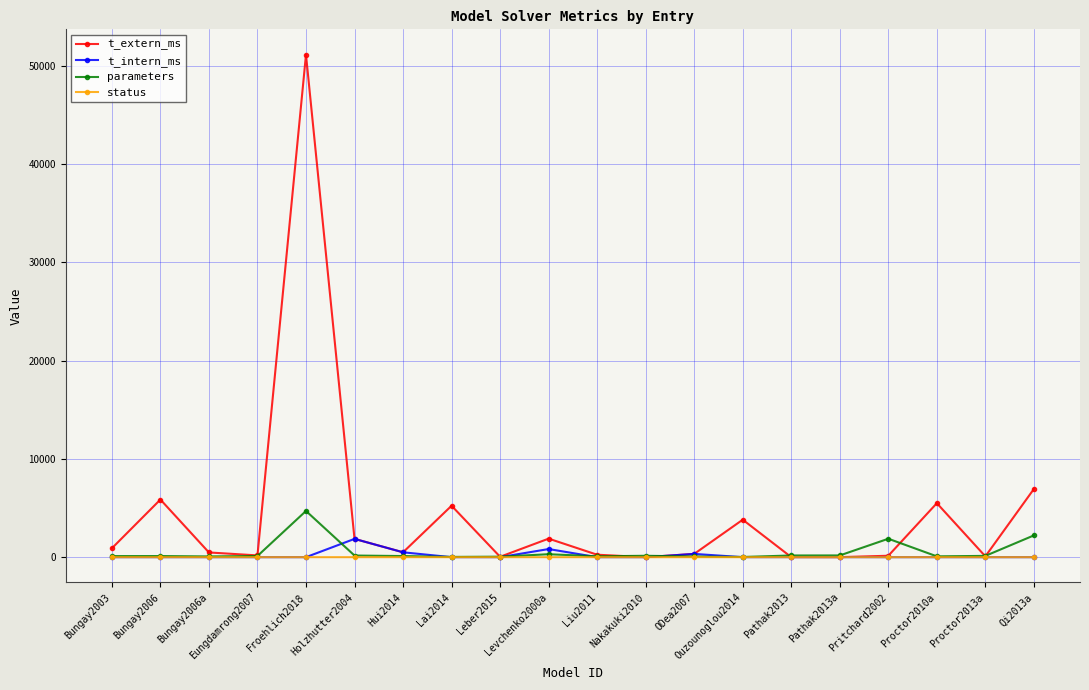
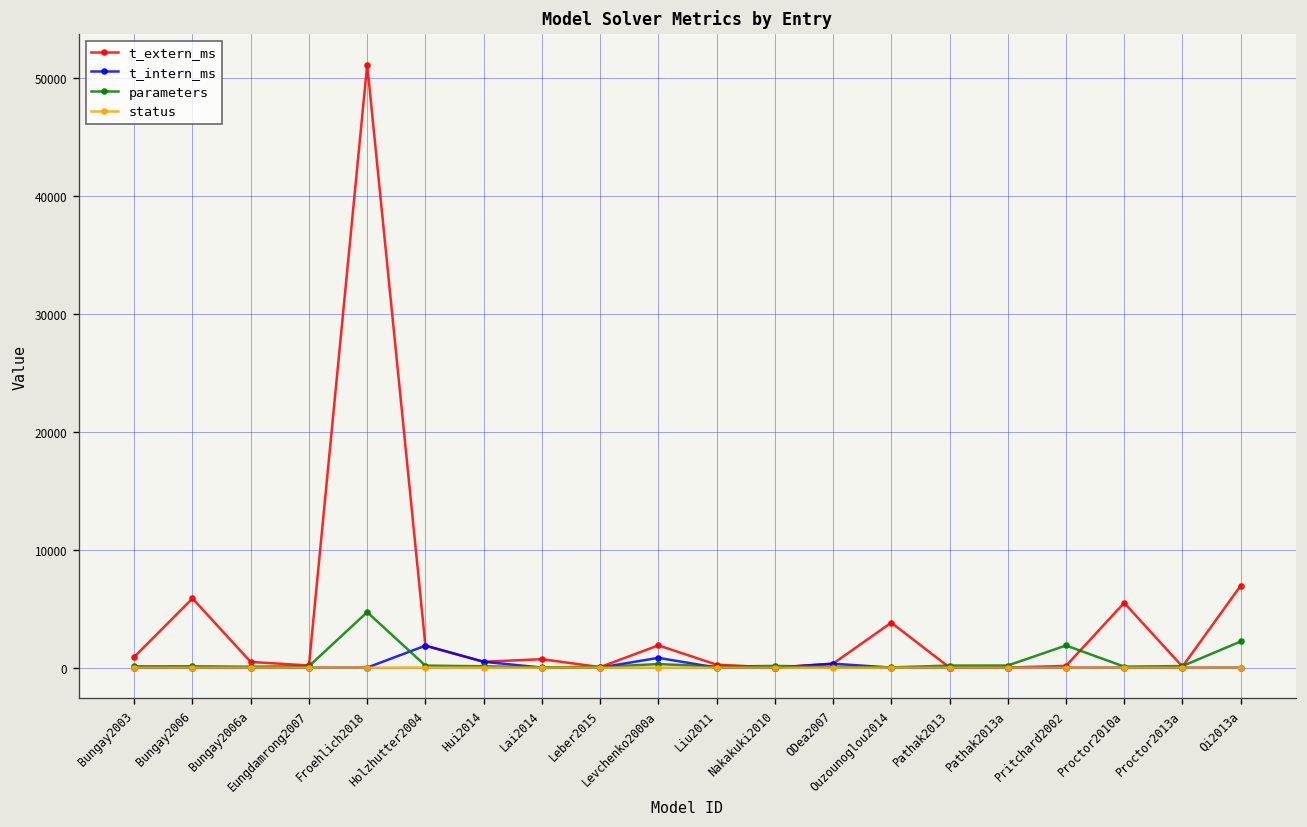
t_extern_ms, Lai2014: 5000 -> 1000
